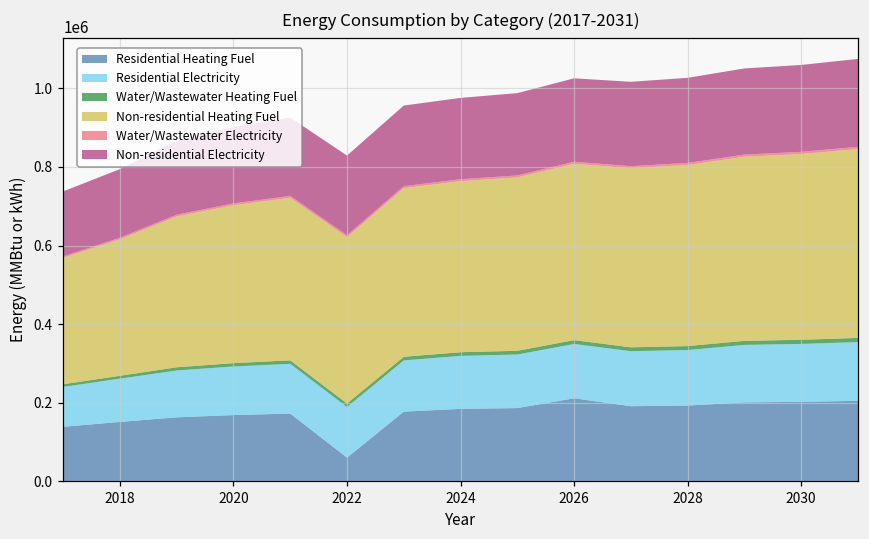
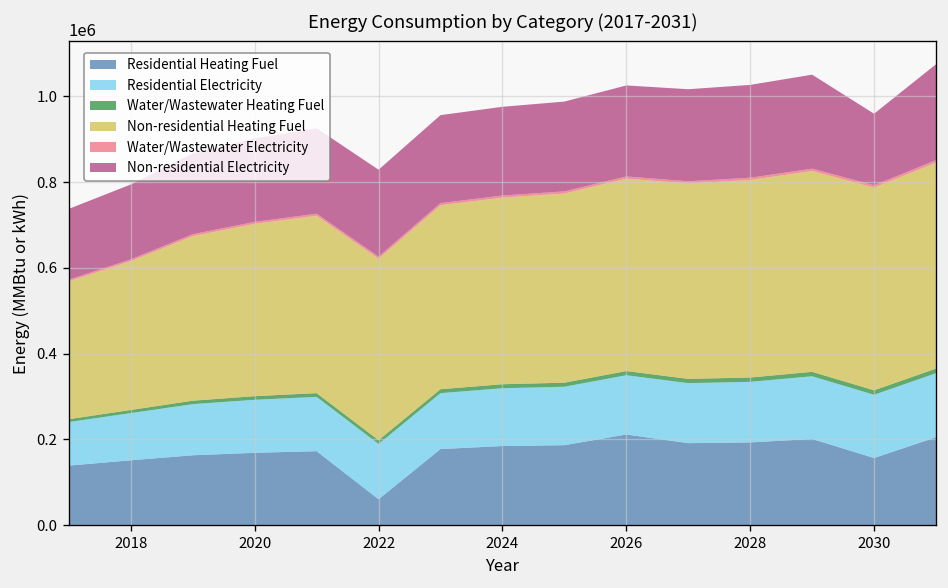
Residential Heating Fuel, 2030: 200000 -> 160000
Non-residential Electricity, 2030: 220000 -> 170000
